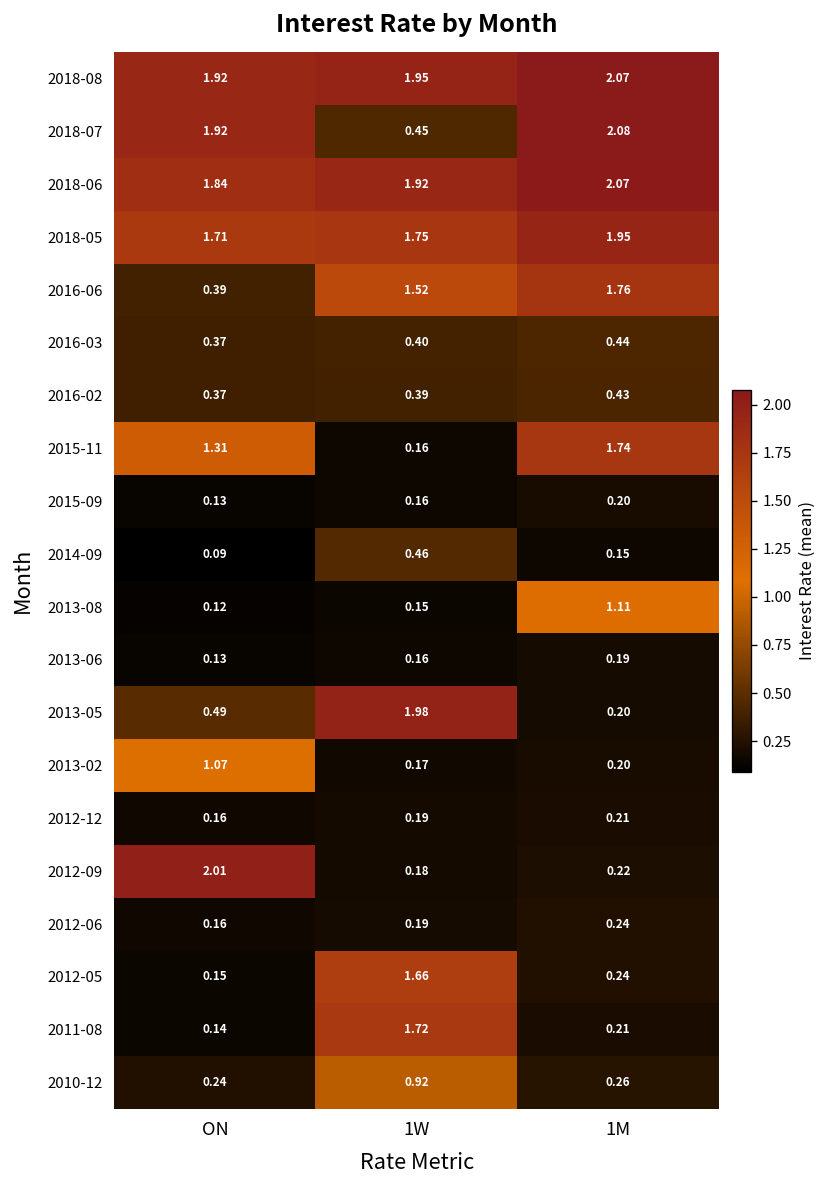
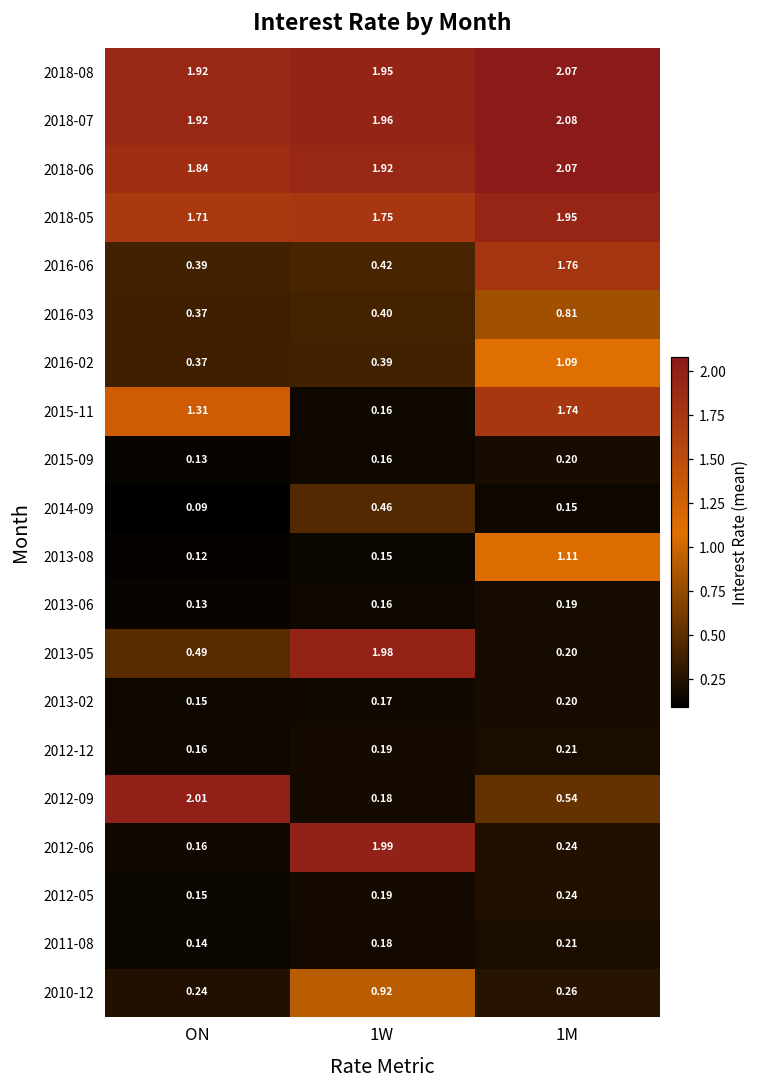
2018-07, 1W: 0.45 -> 1.96
2016-06, 1W: 1.52 -> 0.42
2016-03, 1M: 0.44 -> 0.81
2016-02, 1M: 0.43 -> 1.09
2013-02, ON: 1.07 -> 0.15
2012-09, 1M: 0.22 -> 0.54
2012-06, 1W: 0.19 -> 1.99
2012-05, 1W: 1.66 -> 0.19
2011-08, 1W: 1.72 -> 0.18
